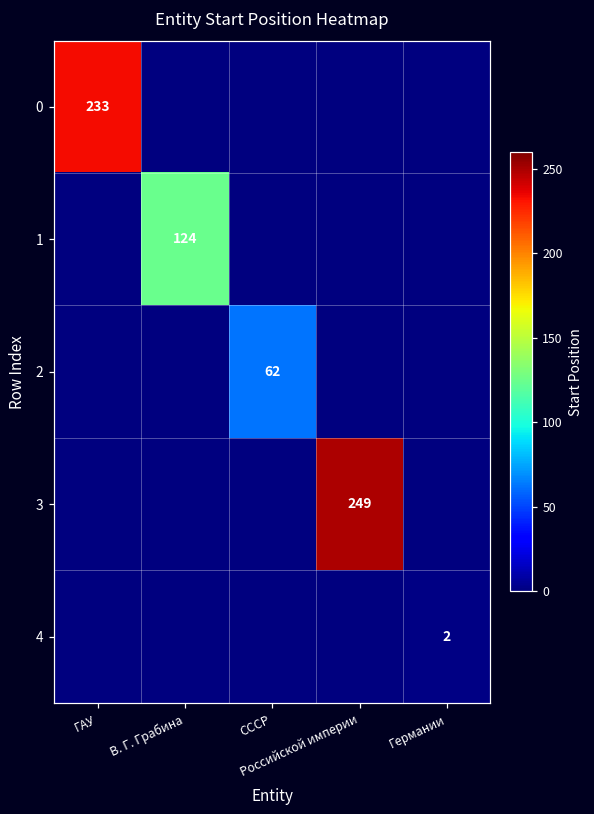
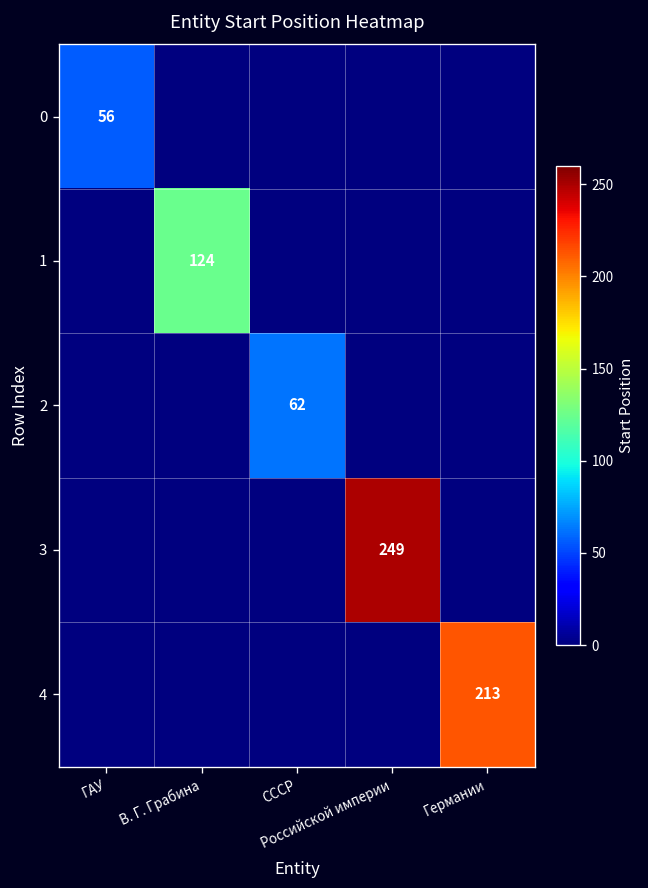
0, ГАУ: 233 -> 56
4, Германии: 2 -> 213
